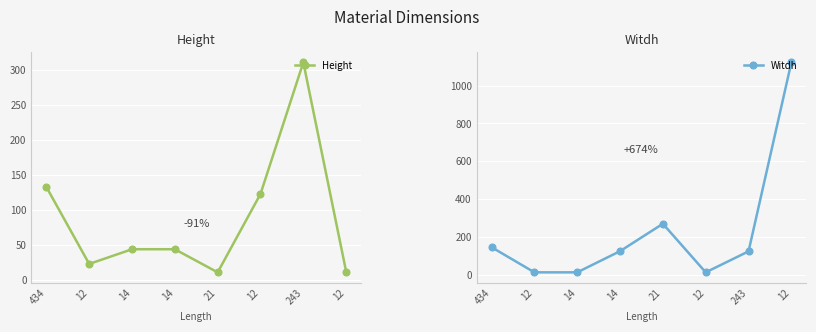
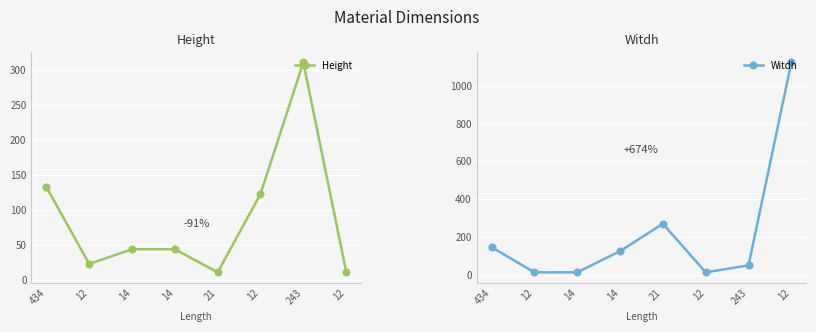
Witdh, 243: 120 -> 50
